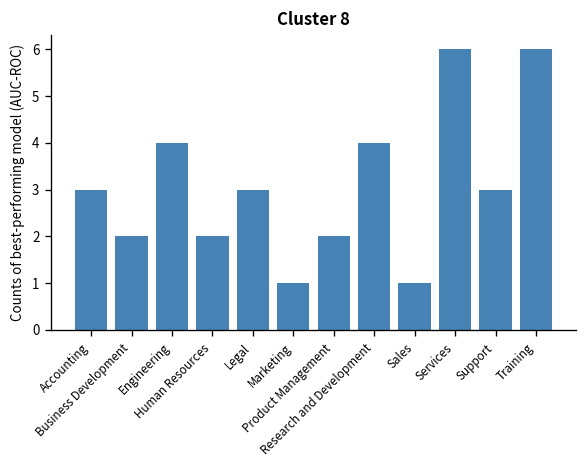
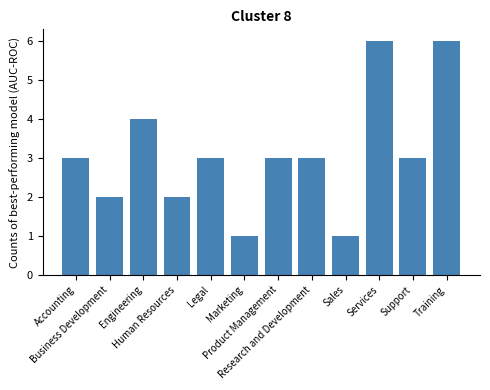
Product Management: 2 -> 3
Research and Development: 4 -> 3
